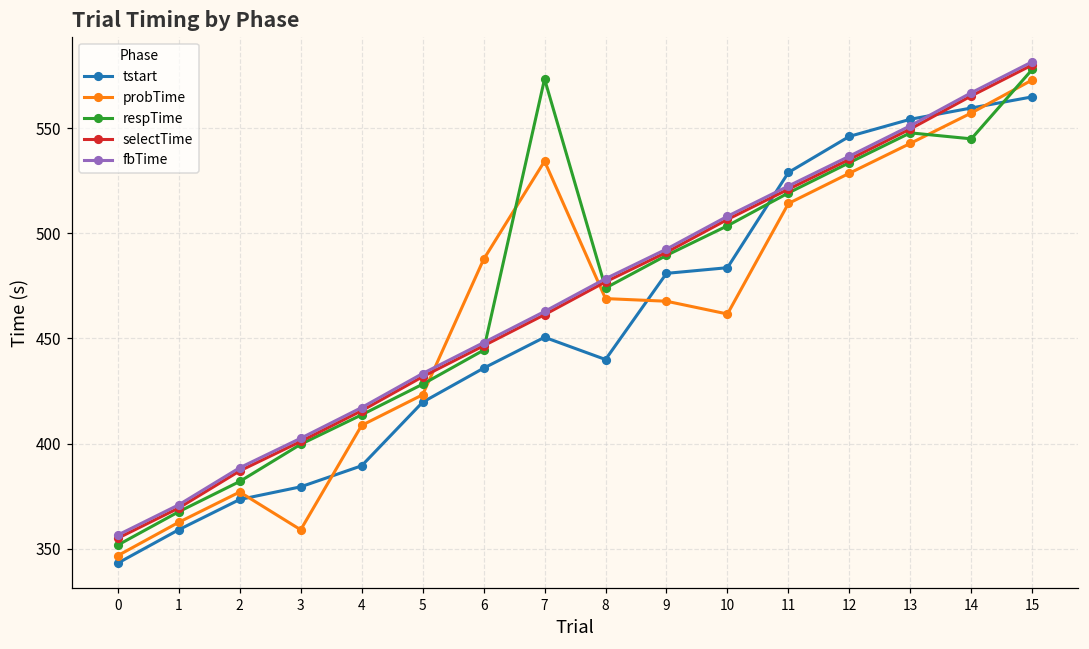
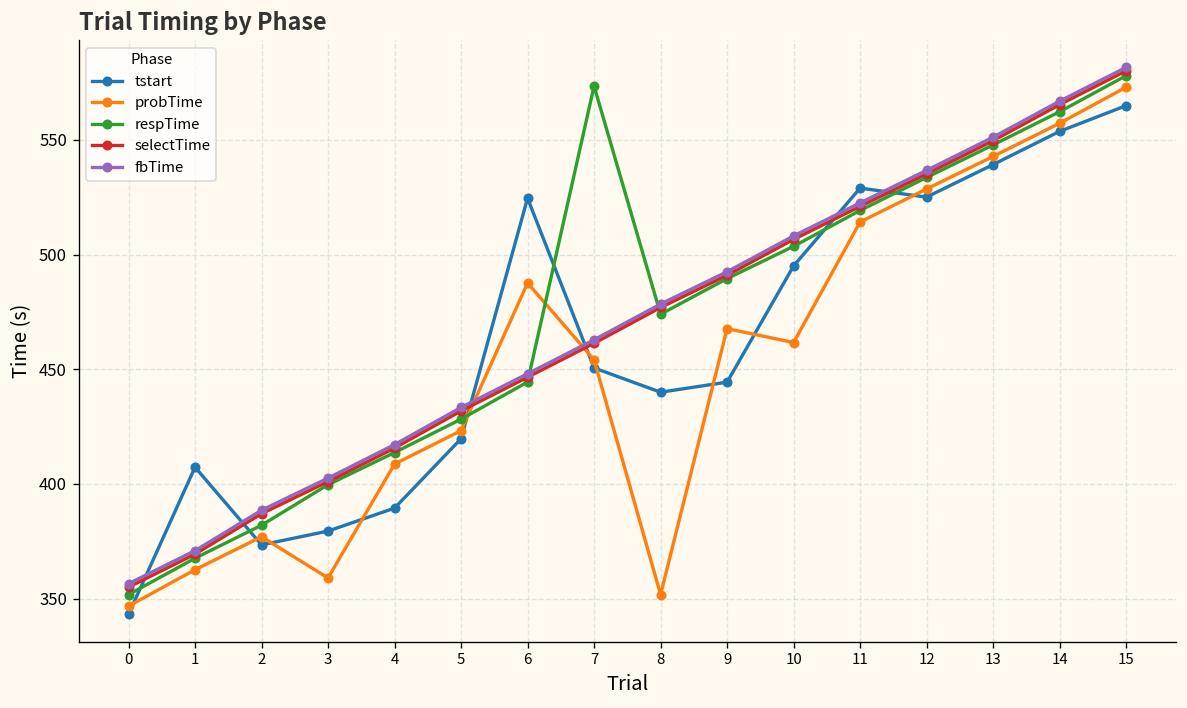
tstart, 1: 359 -> 407
tstart, 6: 436 -> 525
probTime, 7: 534 -> 454
probTime, 8: 469 -> 352
tstart, 9: 481 -> 444
tstart, 10: 484 -> 495
tstart, 12: 546 -> 525
tstart, 13: 554 -> 539
tstart, 14: 560 -> 554
respTime, 14: 545 -> 562
